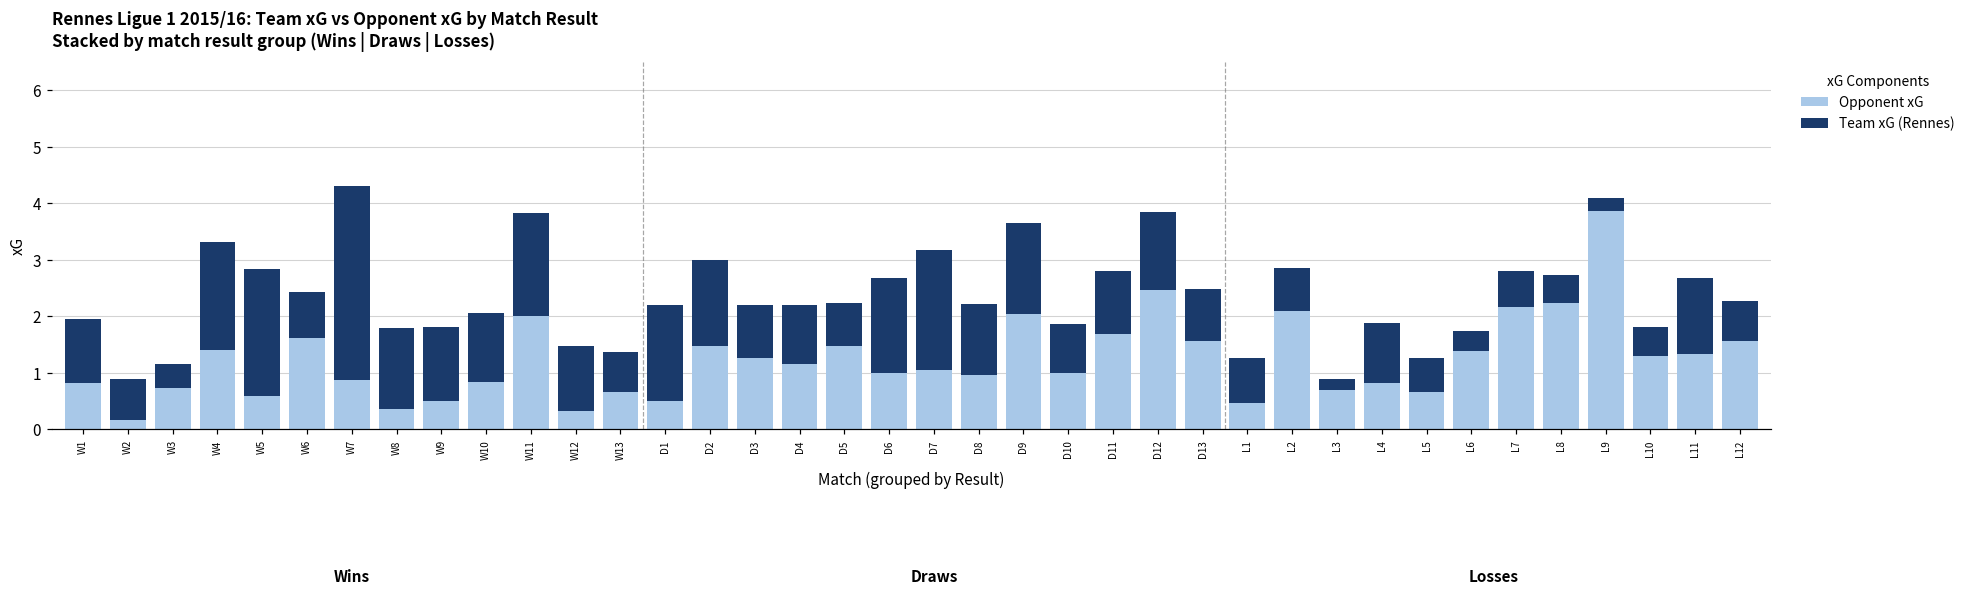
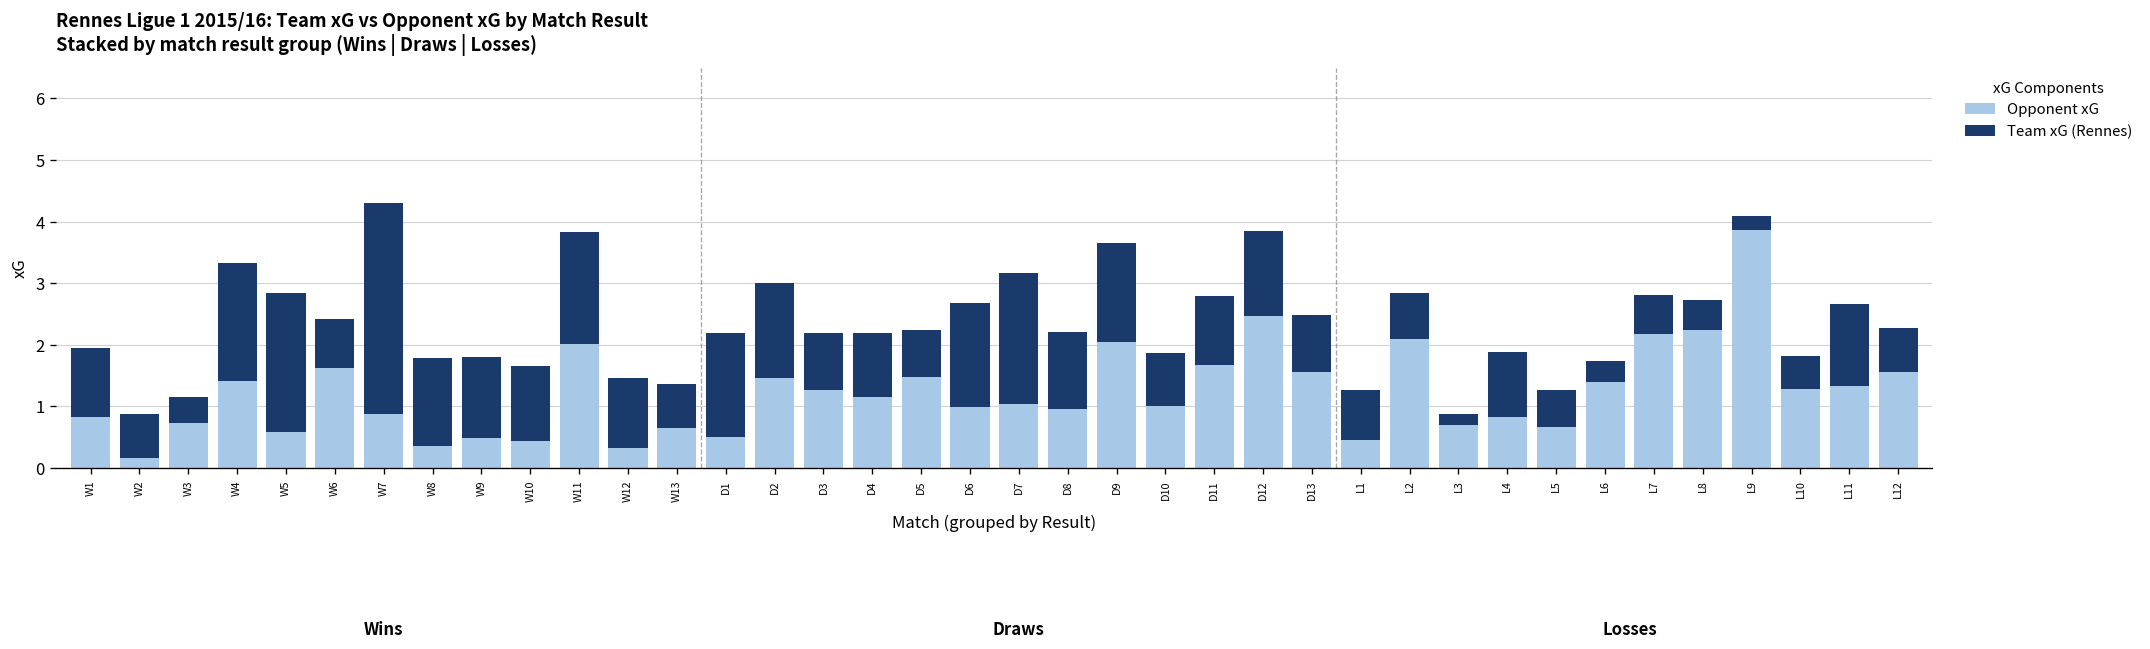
Opponent xG, W10: 0.8 -> 0.4
